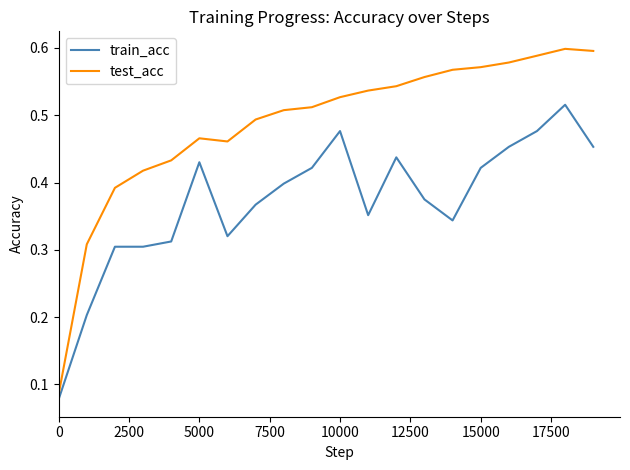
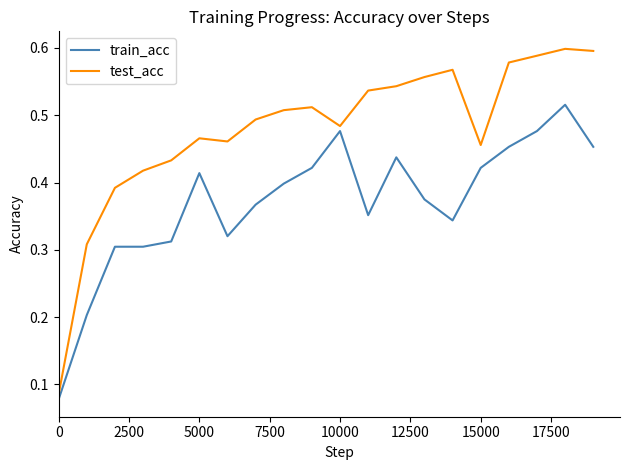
train_acc, 5000: 0.43 -> 0.41
test_acc, 10000: 0.53 -> 0.48
test_acc, 15000: 0.57 -> 0.46
